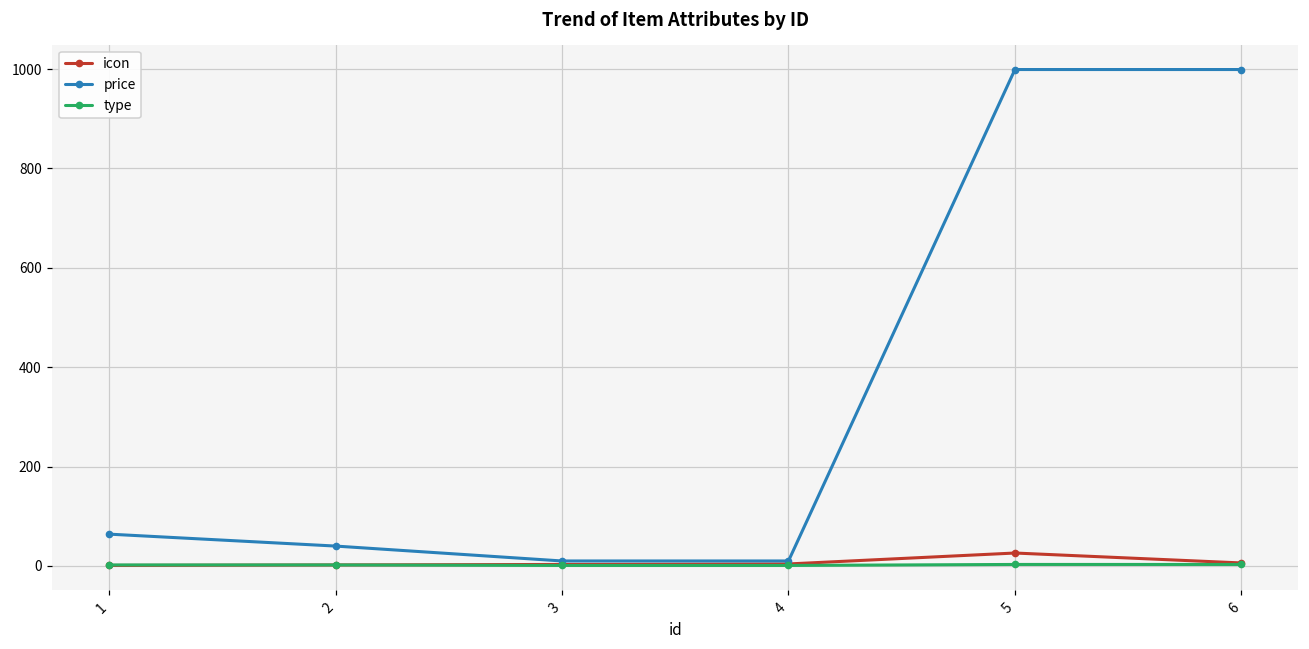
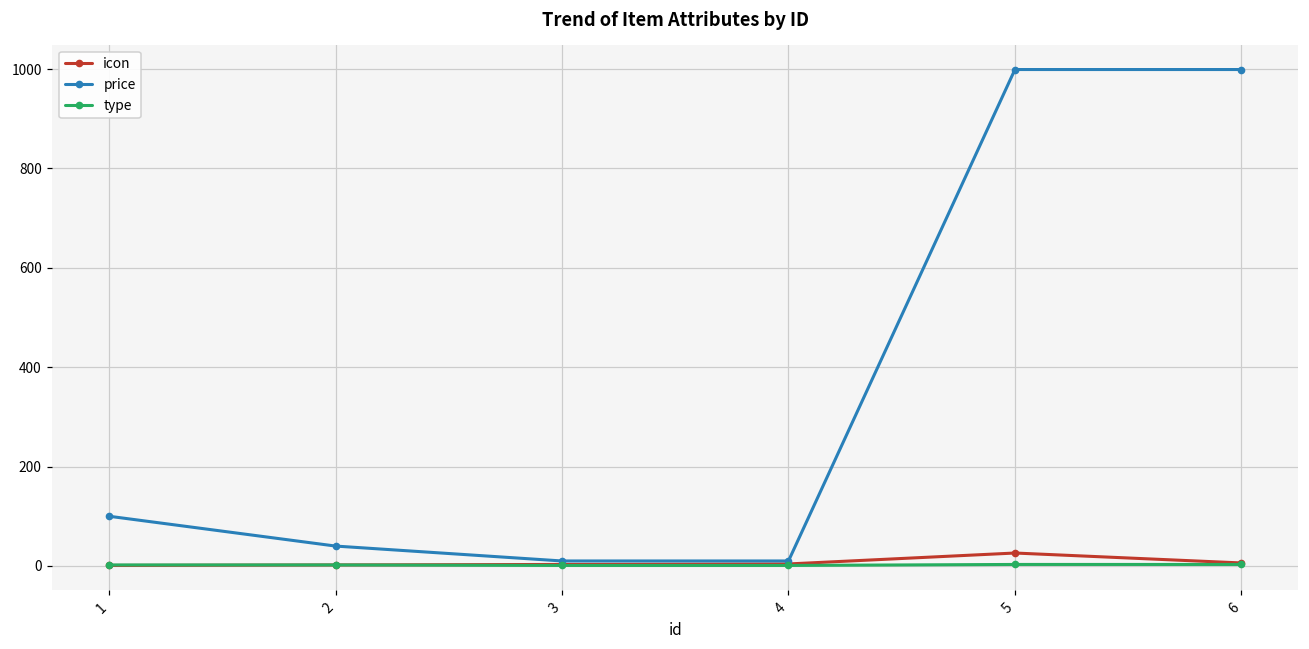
price, 1: 60 -> 100
